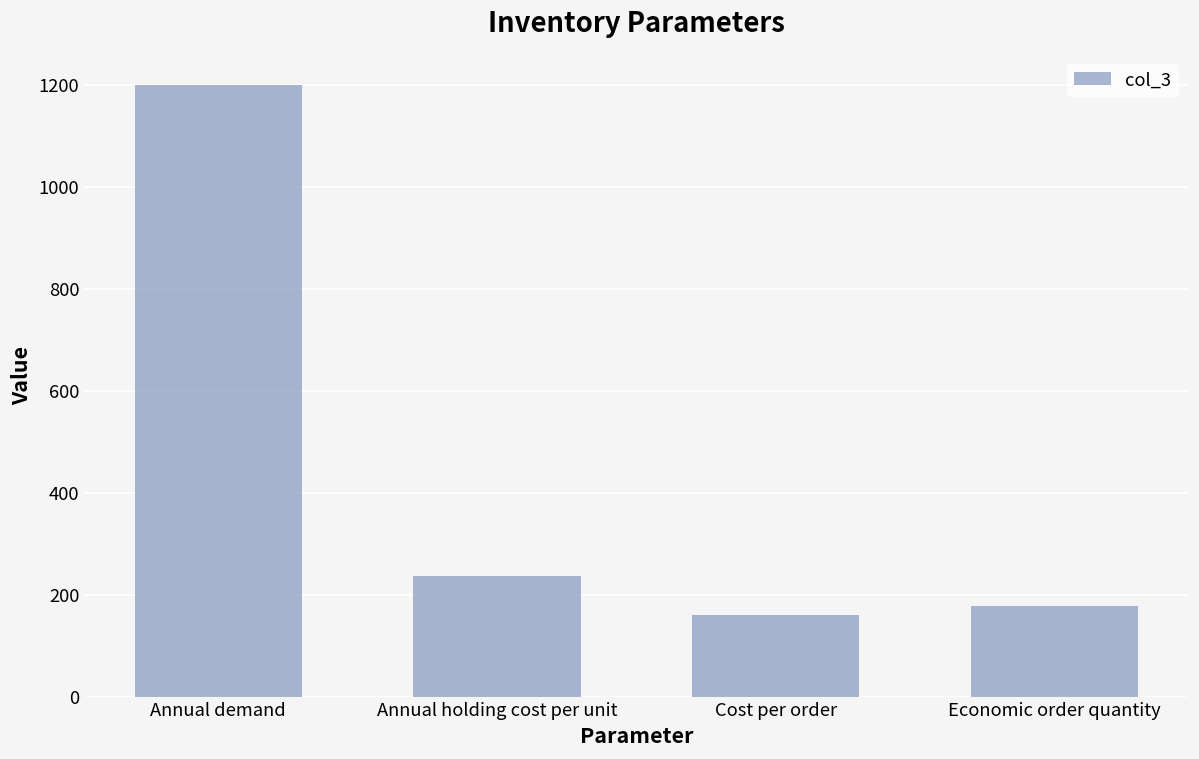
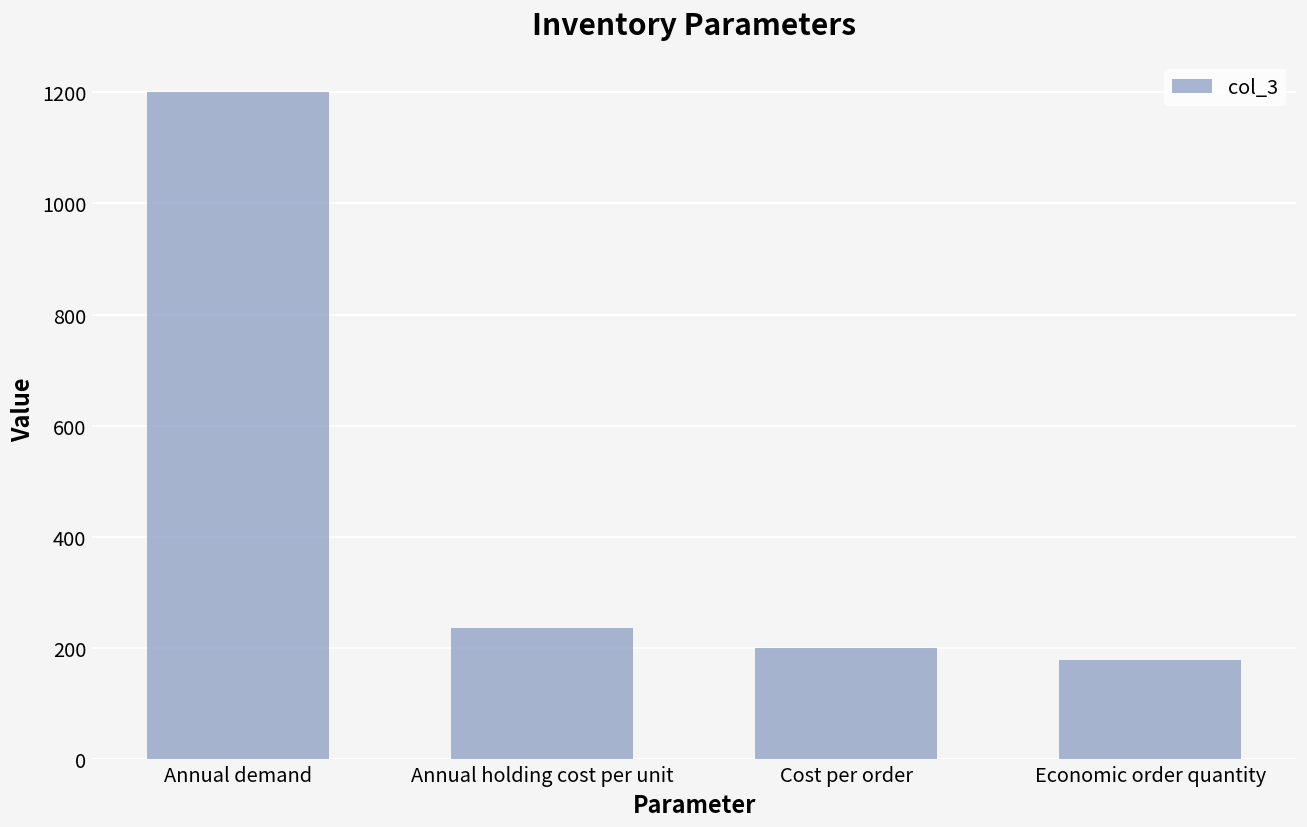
Cost per order: 160 -> 200
